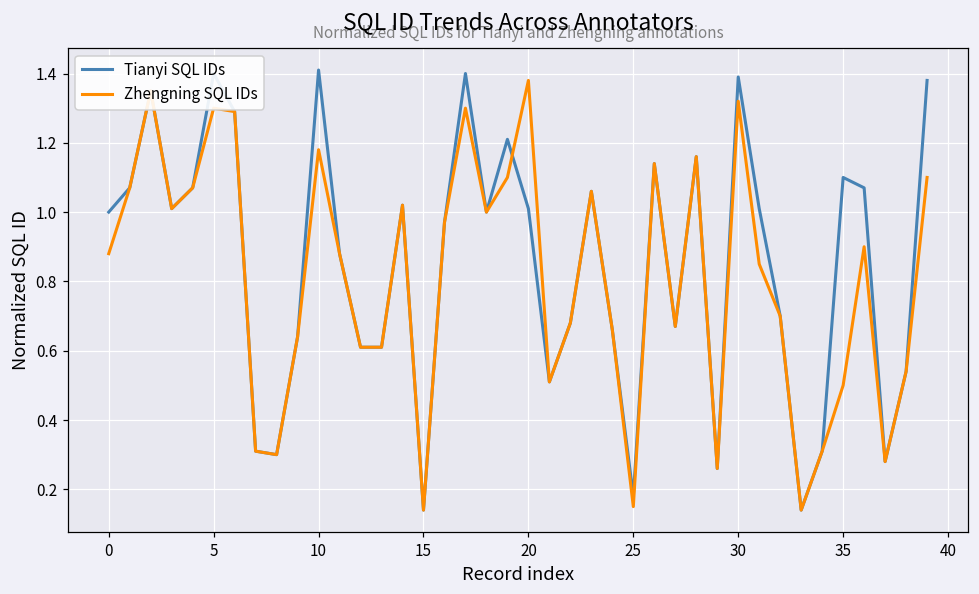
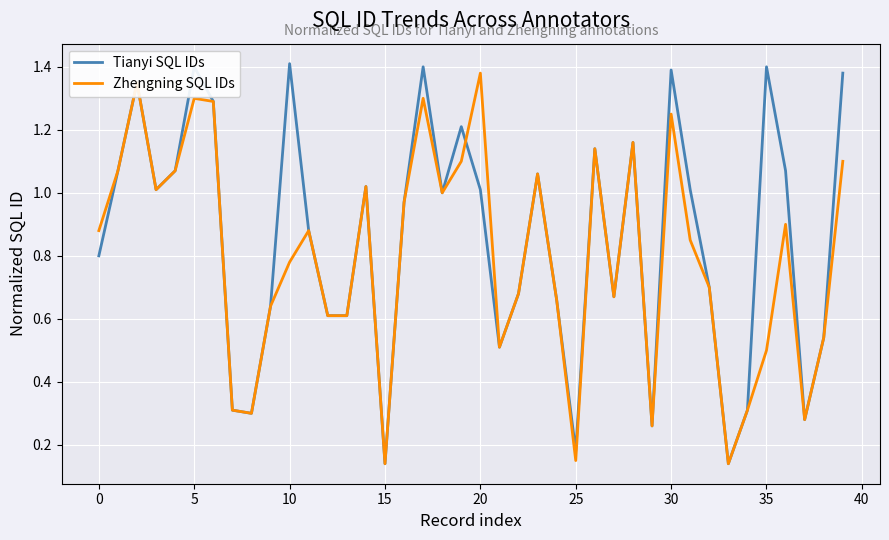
Tianyi SQL IDs, 0: 1.0 -> 0.8
Zhengning SQL IDs, 10: 1.18 -> 0.78
Zhengning SQL IDs, 30: 1.32 -> 1.25
Tianyi SQL IDs, 35: 1.1 -> 1.4
